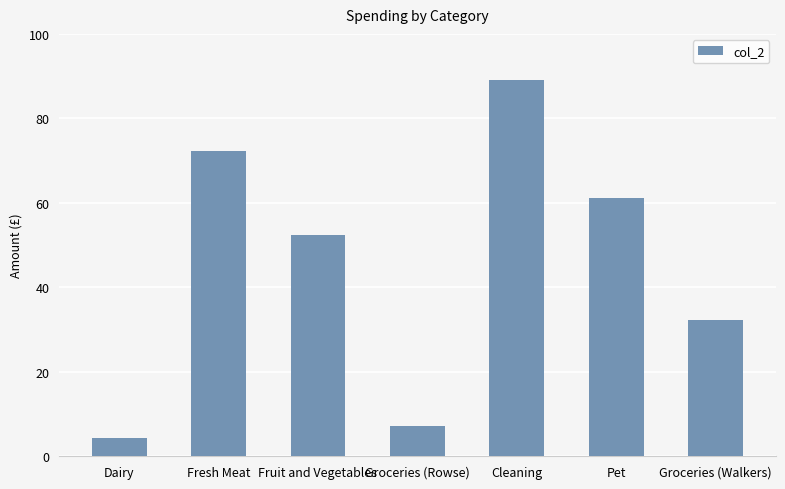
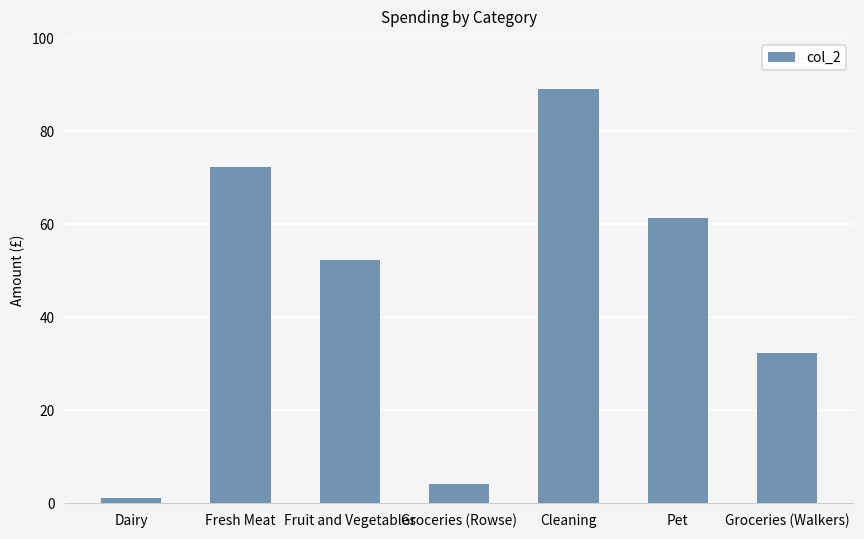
Dairy: 4 -> 1
Groceries (Rowse): 7 -> 4
